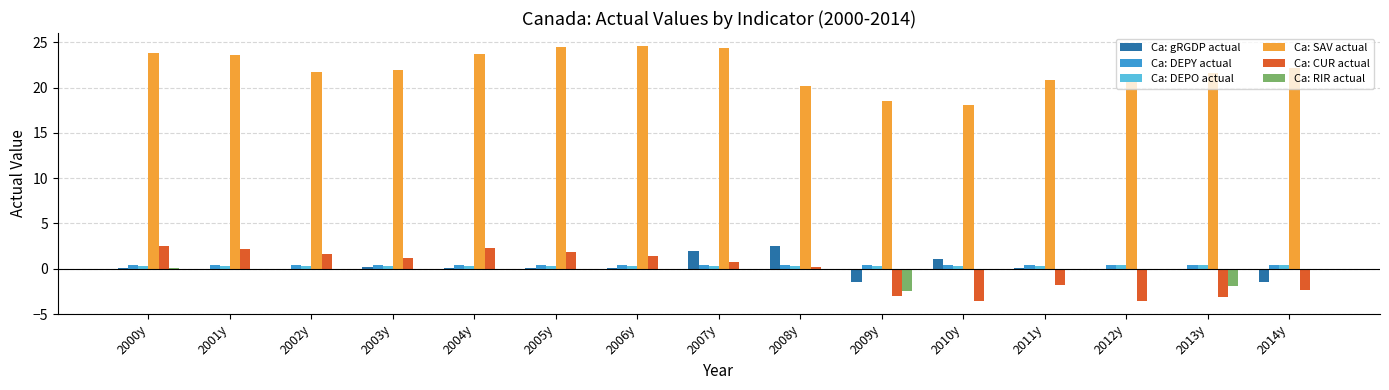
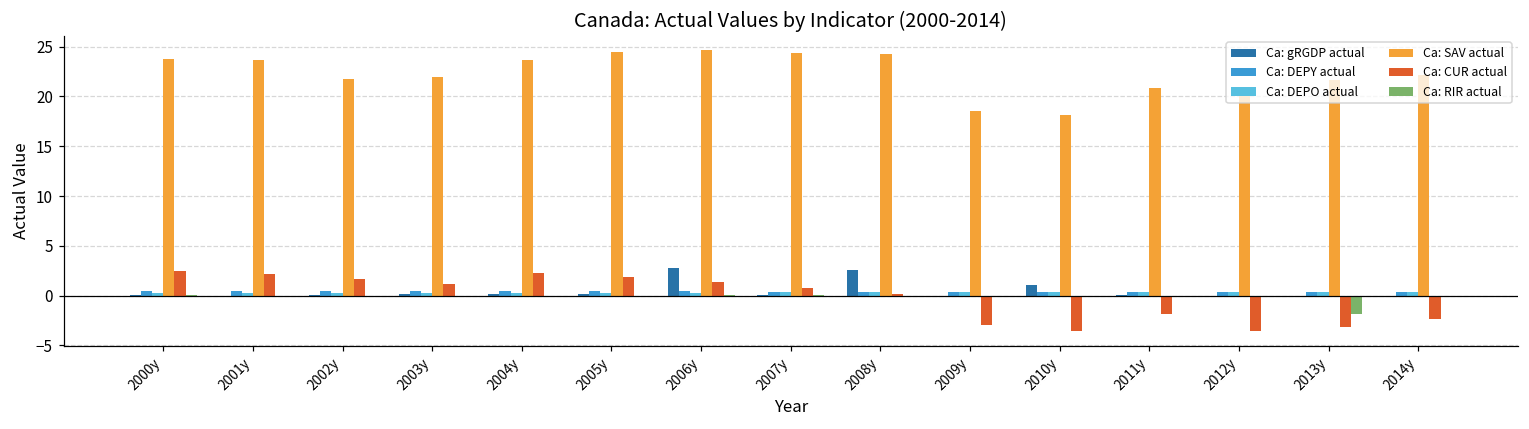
Ca: gRGDP actual, 2006y: 0 -> 3
Ca: gRGDP actual, 2007y: 2 -> 0
Ca: SAV actual, 2008y: 20 -> 24
Ca: gRGDP actual, 2009y: -1 -> 0
Ca: RIR actual, 2009y: -2 -> 0
Ca: gRGDP actual, 2014y: -1 -> 0
